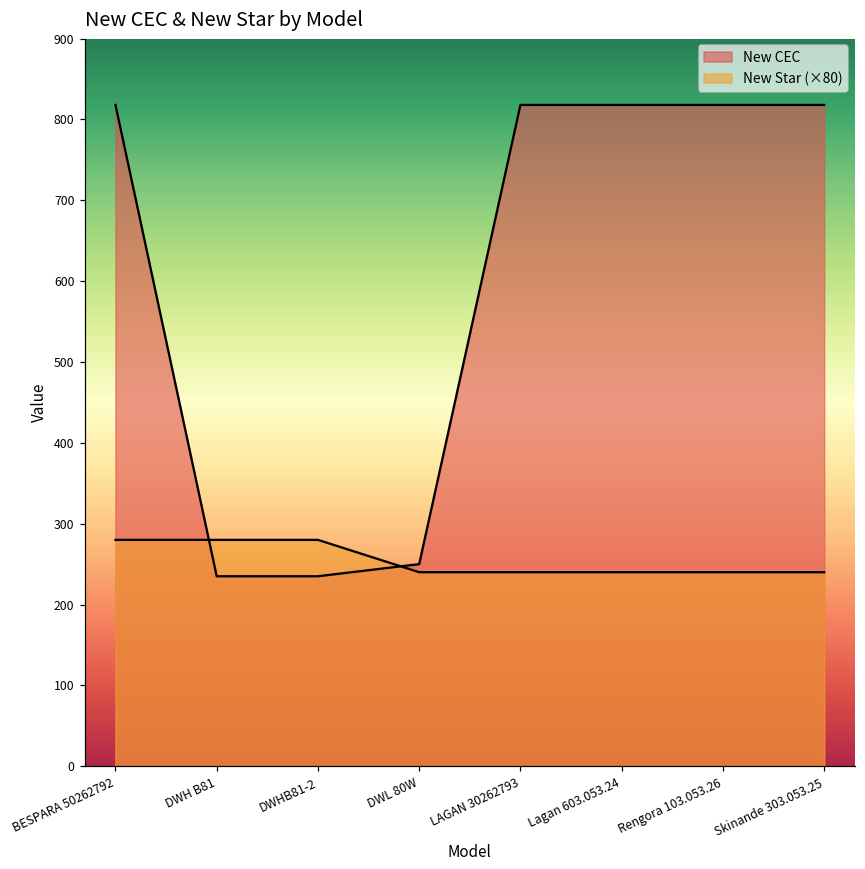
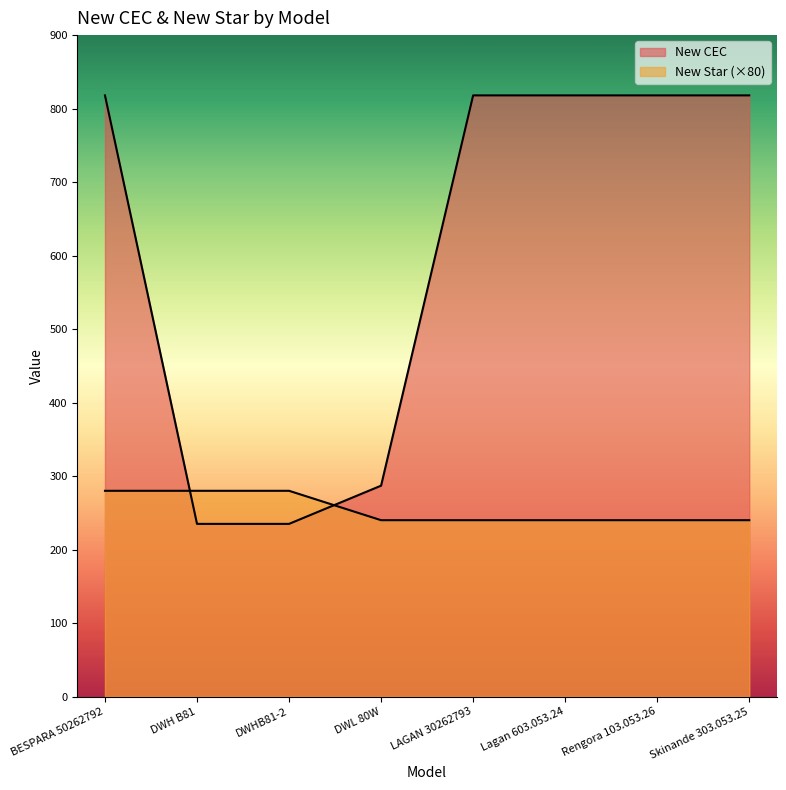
New CEC, DWL 80W: 250 -> 290
